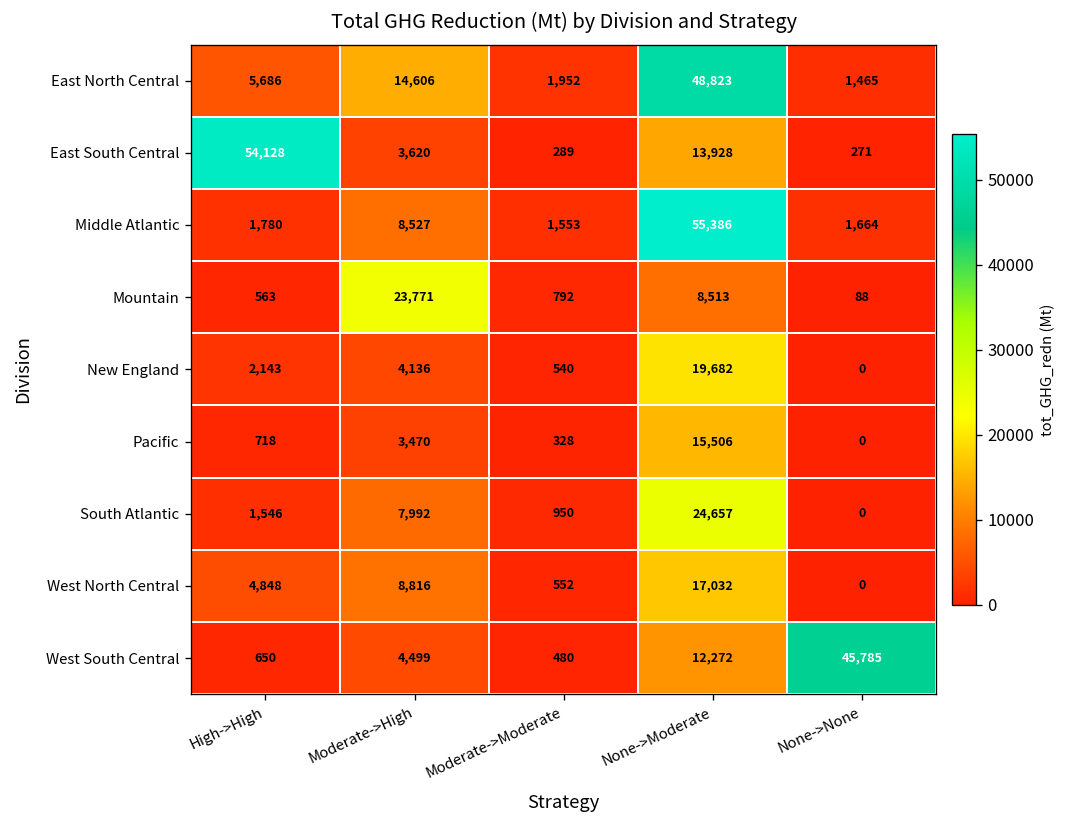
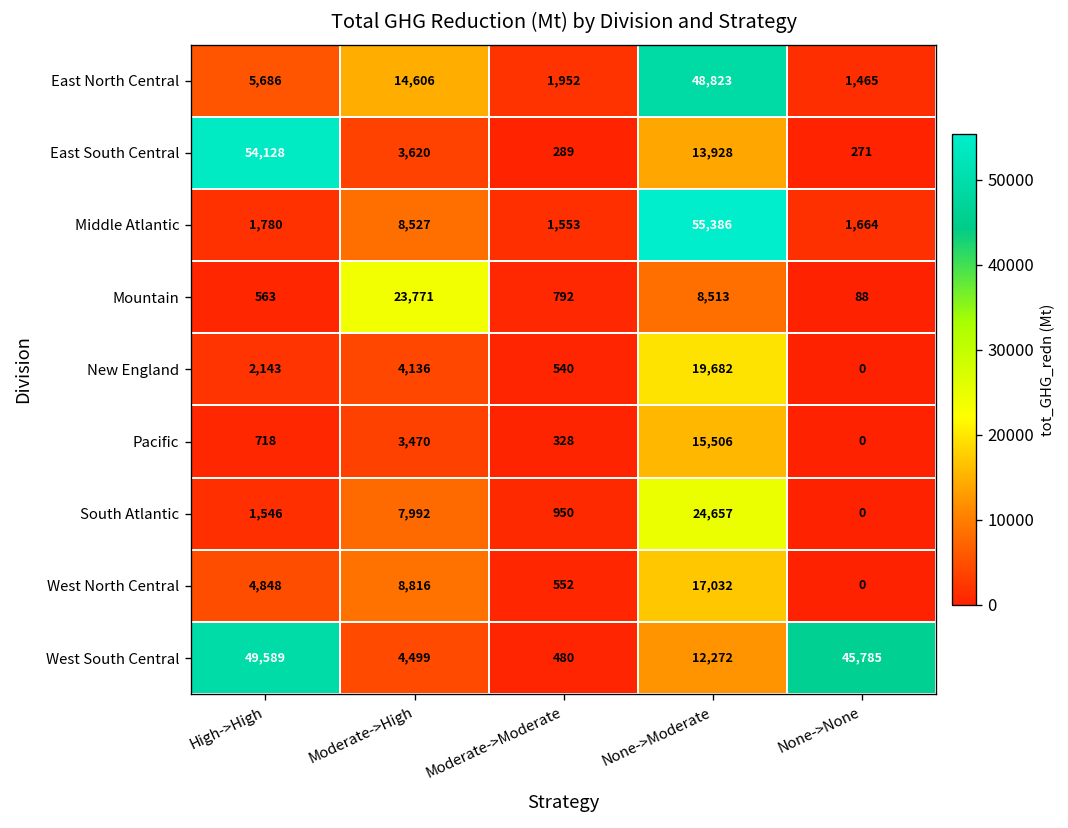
West South Central, High->High: 650 -> 49,589
